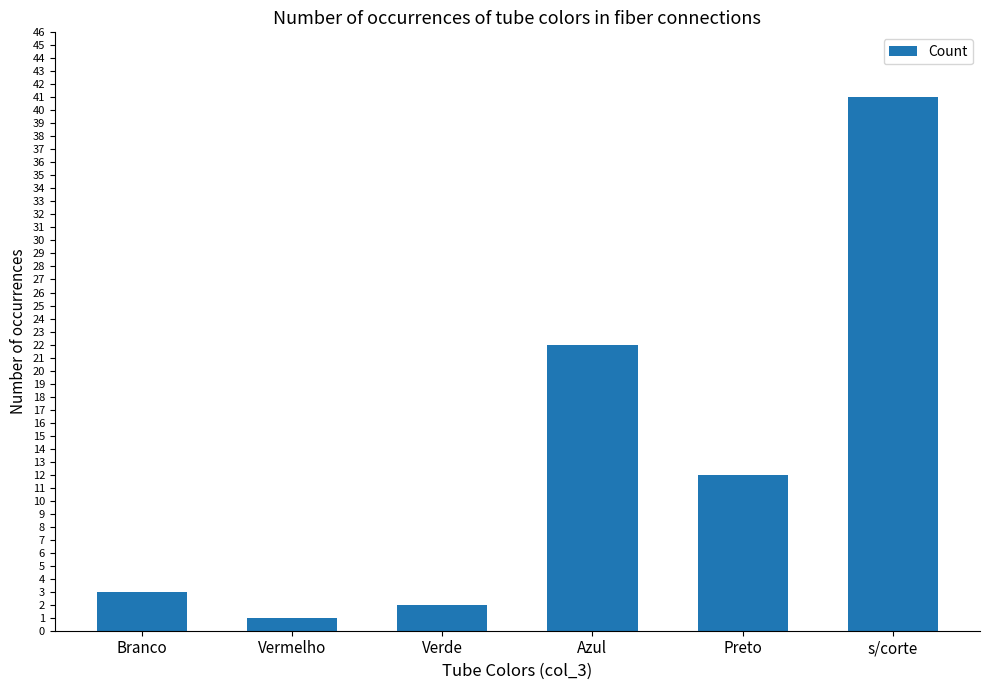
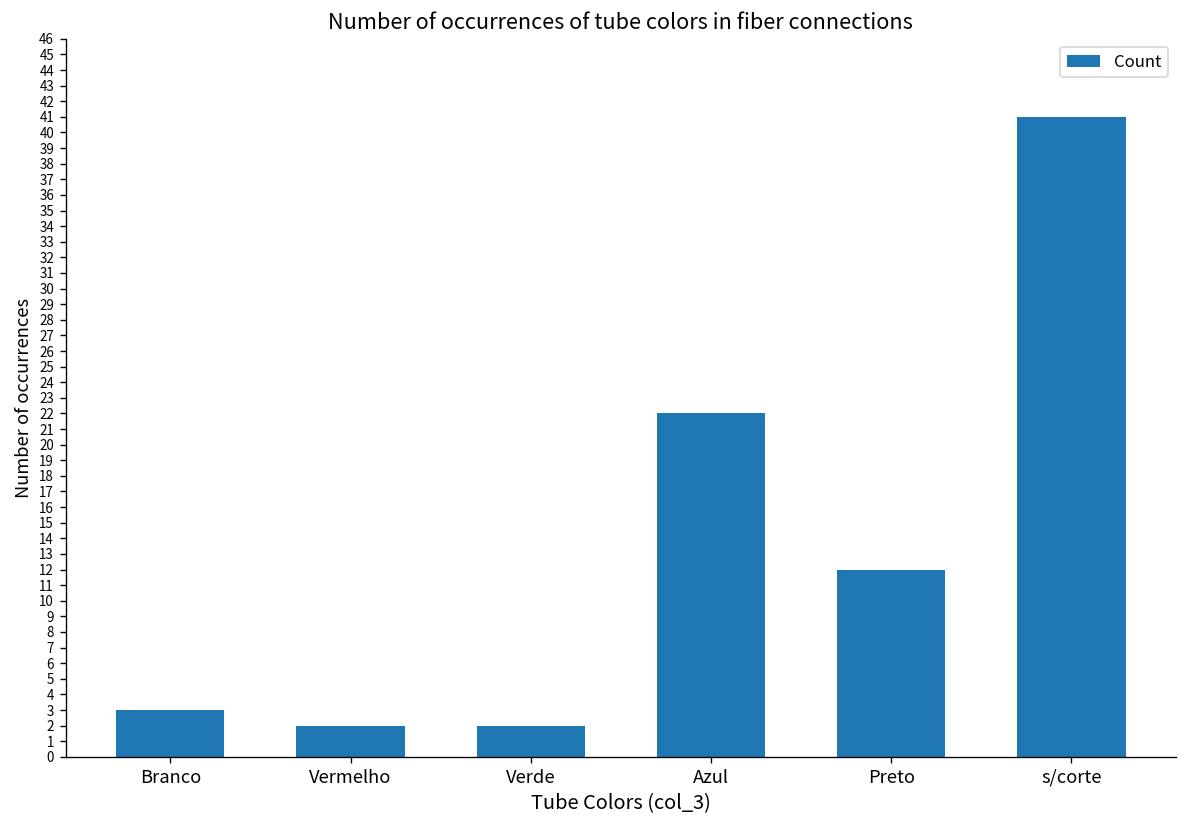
Vermelho: 1 -> 2
